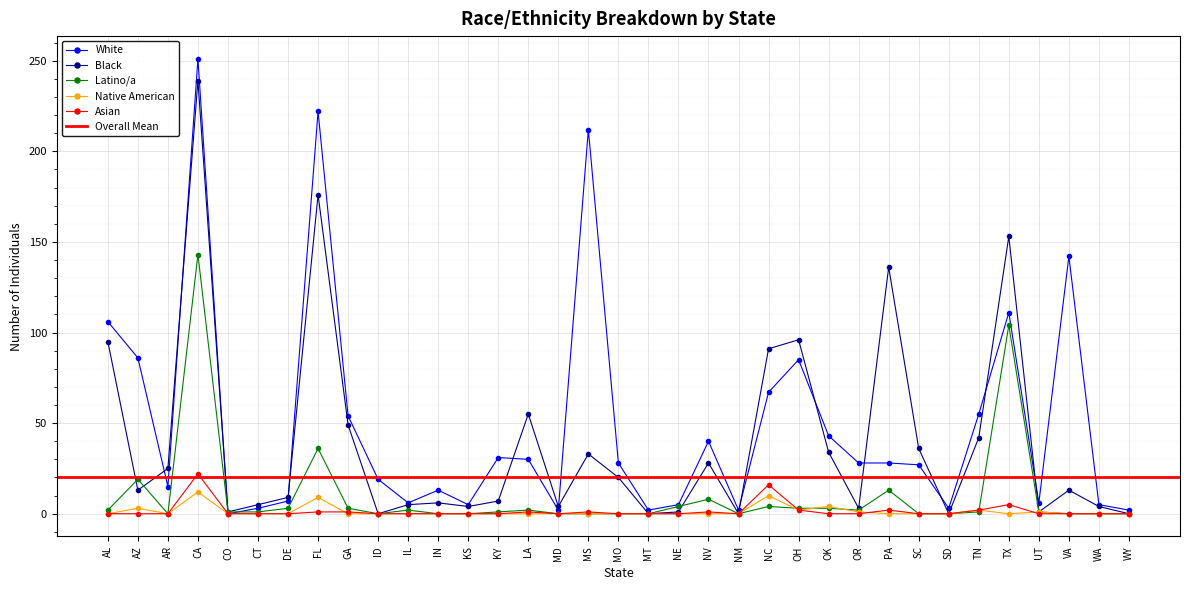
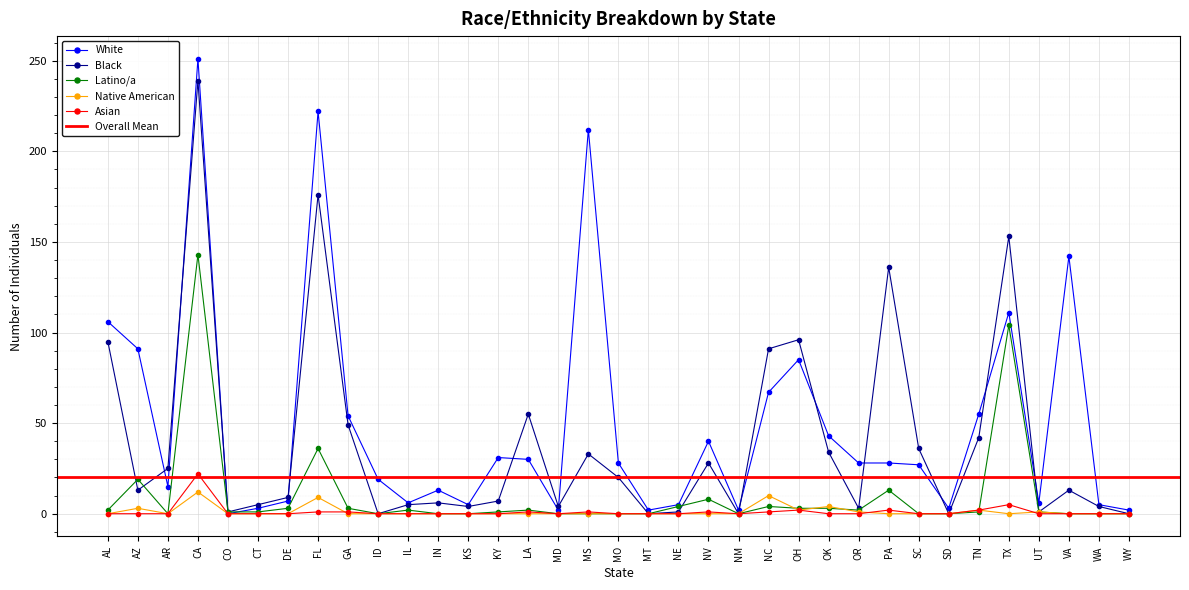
White, AZ: 86 -> 91
Asian, NC: 16 -> 1
